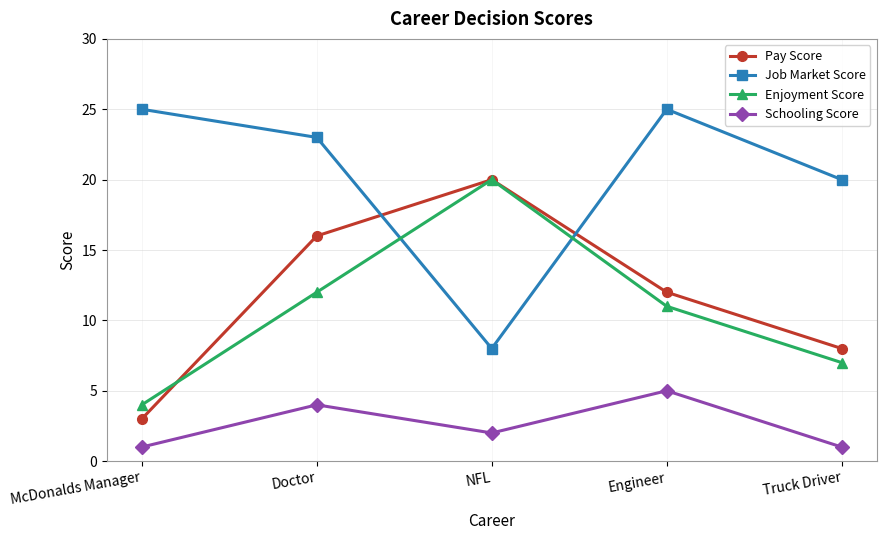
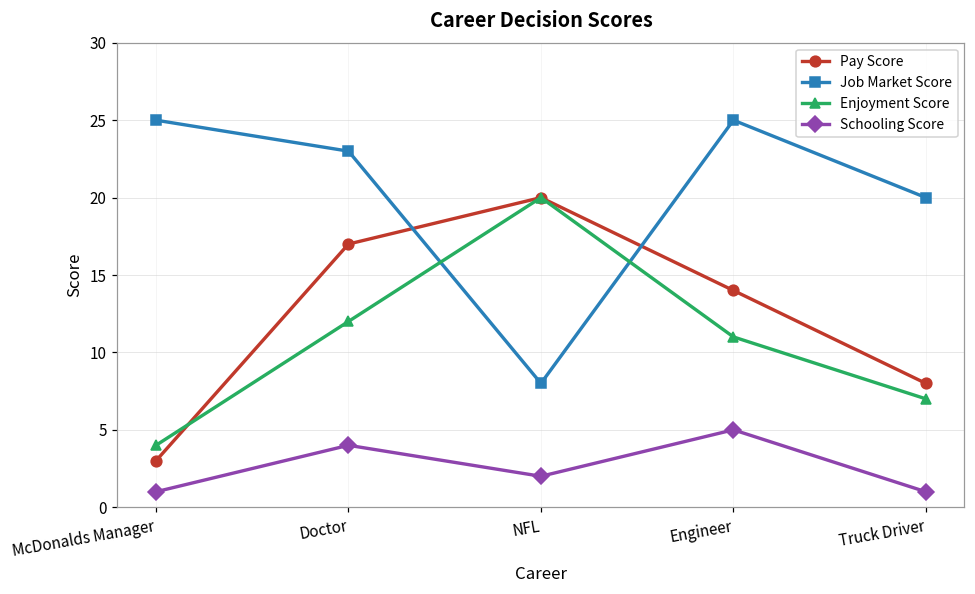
Pay Score, Doctor: 16 -> 17
Pay Score, Engineer: 12 -> 14
